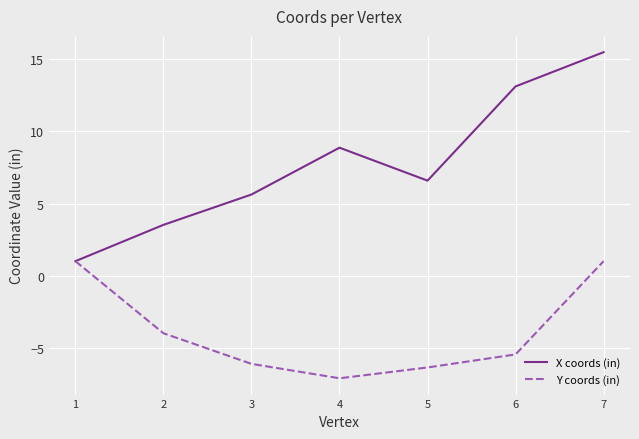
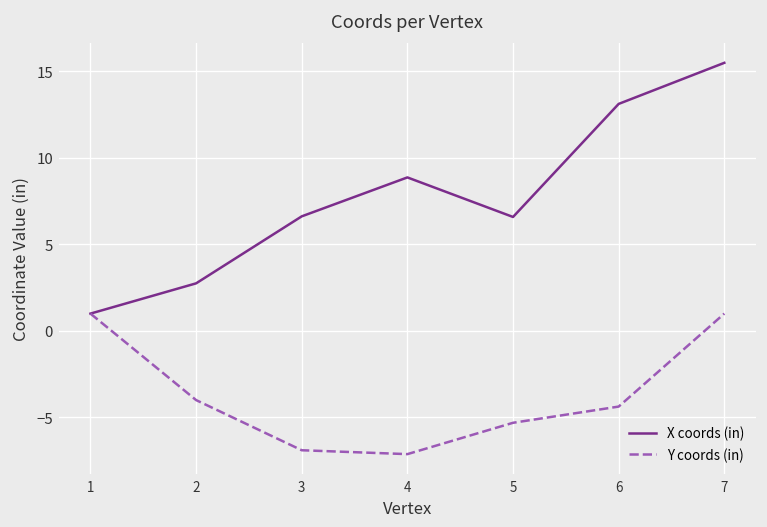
X coords (in), 2: 3.5 -> 2.8
X coords (in), 3: 5.6 -> 6.6
Y coords (in), 3: -6.1 -> -6.9
Y coords (in), 5: -6.4 -> -5.3
Y coords (in), 6: -5.5 -> -4.4
